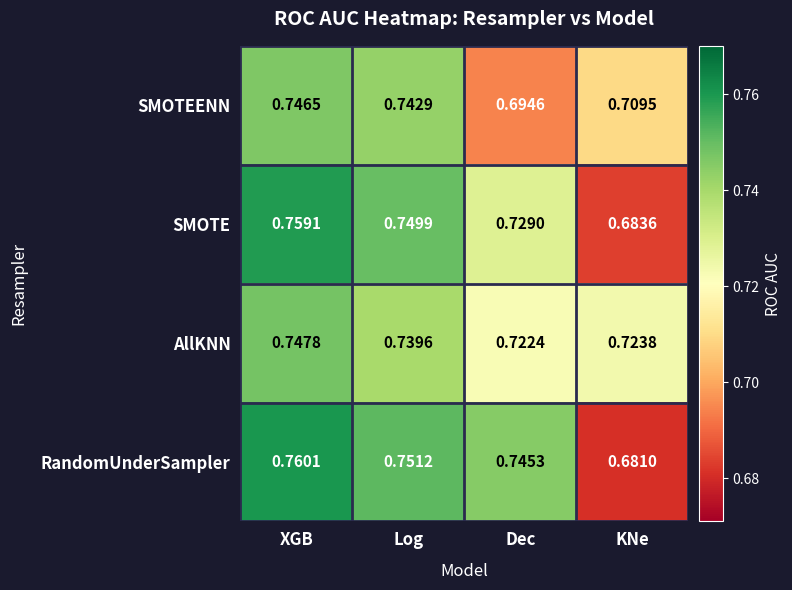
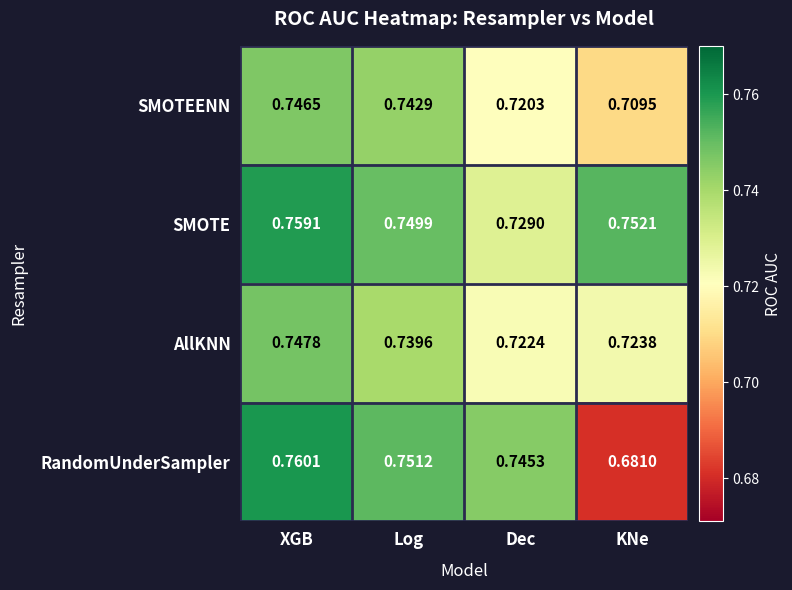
SMOTEENN, Dec: 0.6946 -> 0.7203
SMOTE, KNe: 0.6836 -> 0.7521
